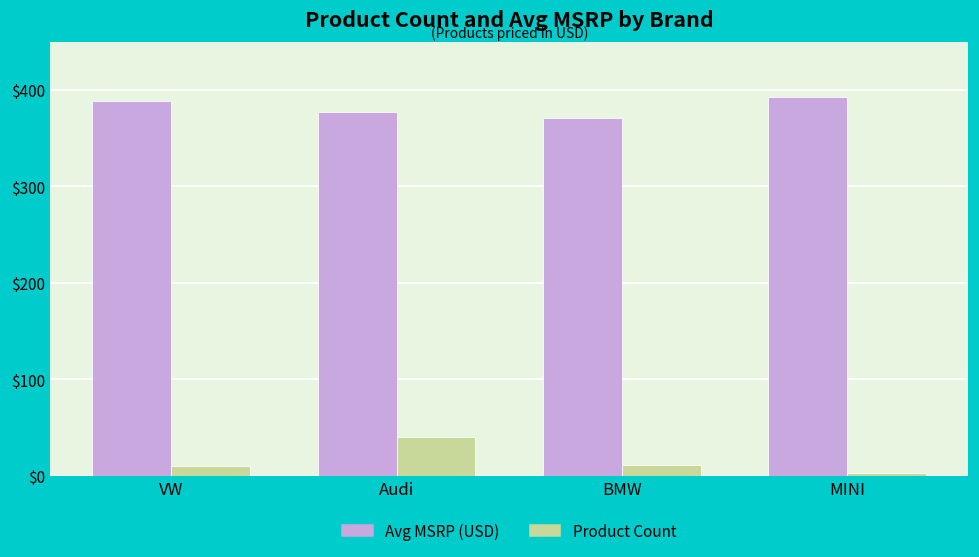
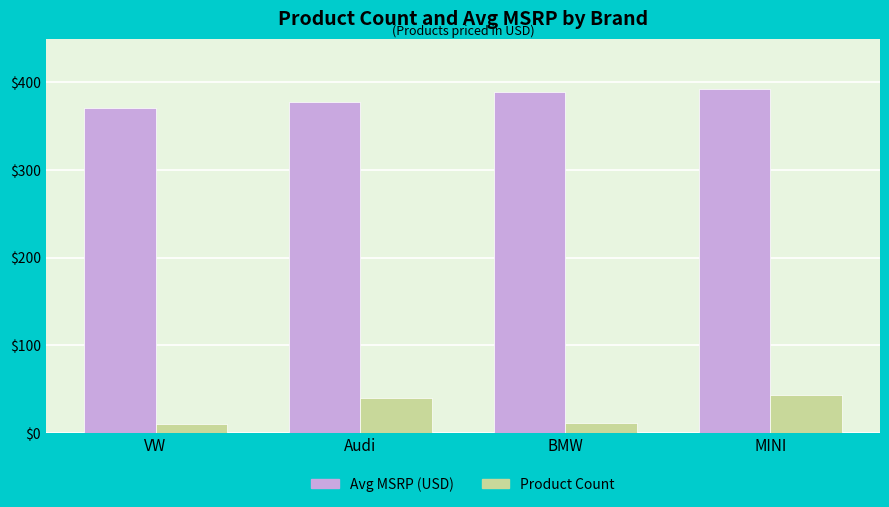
Avg MSRP (USD), VW: $390 -> $370
Avg MSRP (USD), BMW: $370 -> $390
Product Count, MINI: $0 -> $40
